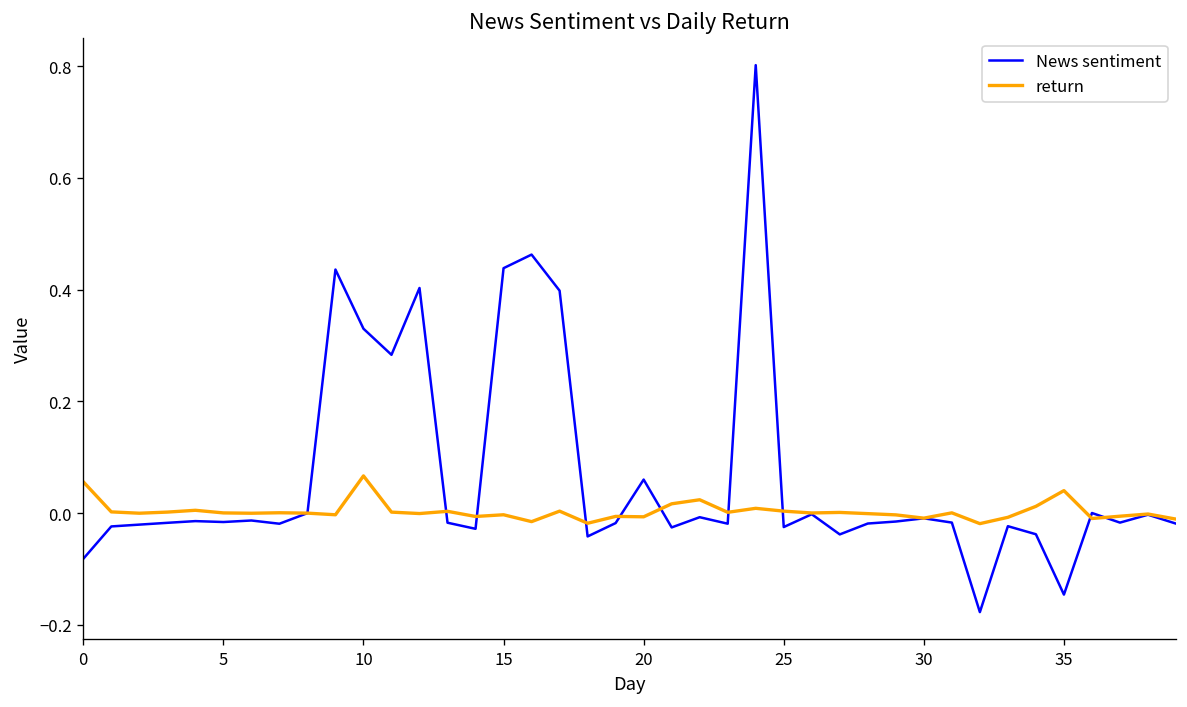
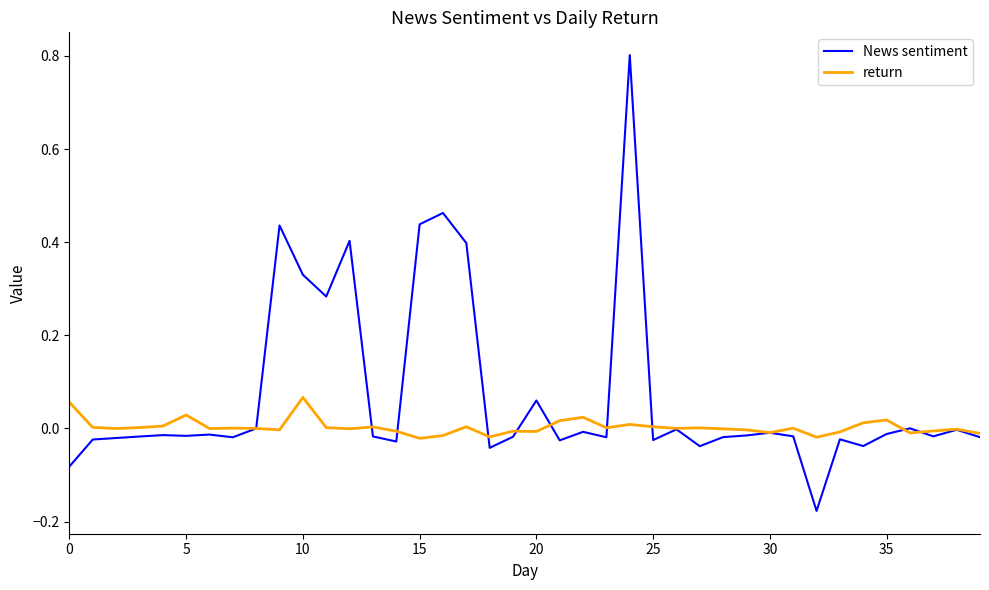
return, 5: 0.00 -> 0.03
return, 15: 0.00 -> -0.02
News sentiment, 35: -0.15 -> -0.01
return, 35: 0.04 -> 0.02
